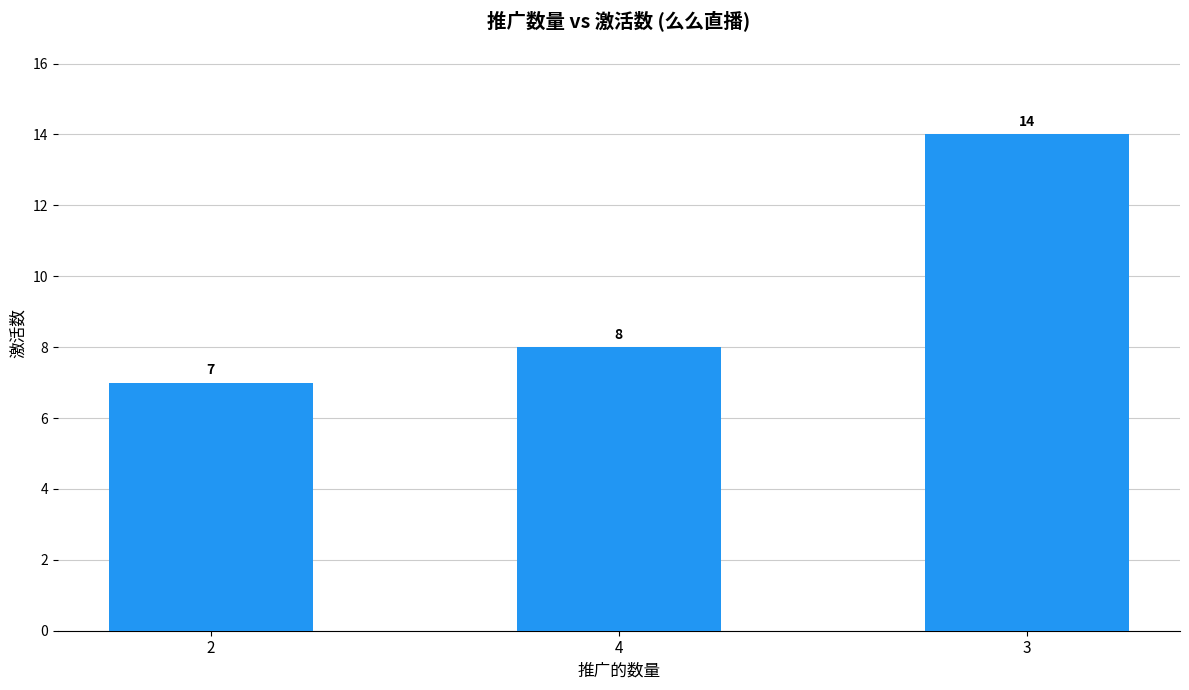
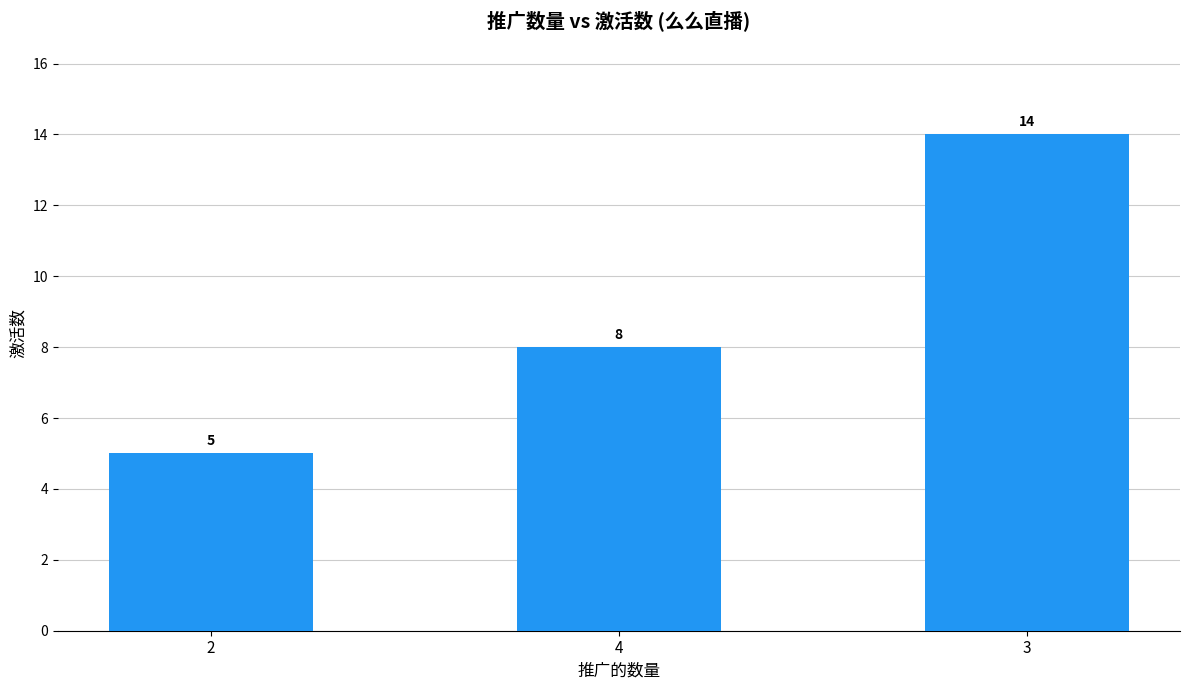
2: 7 -> 5
